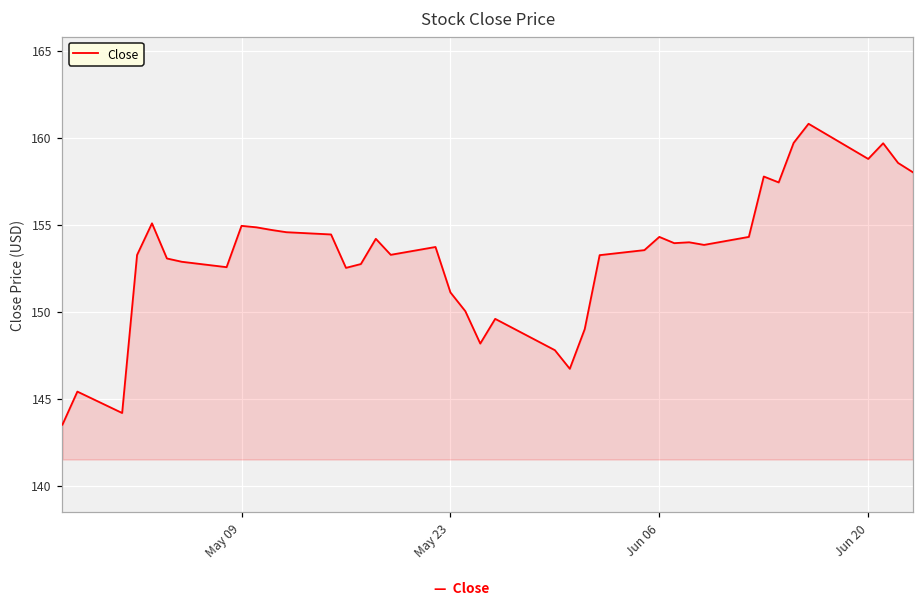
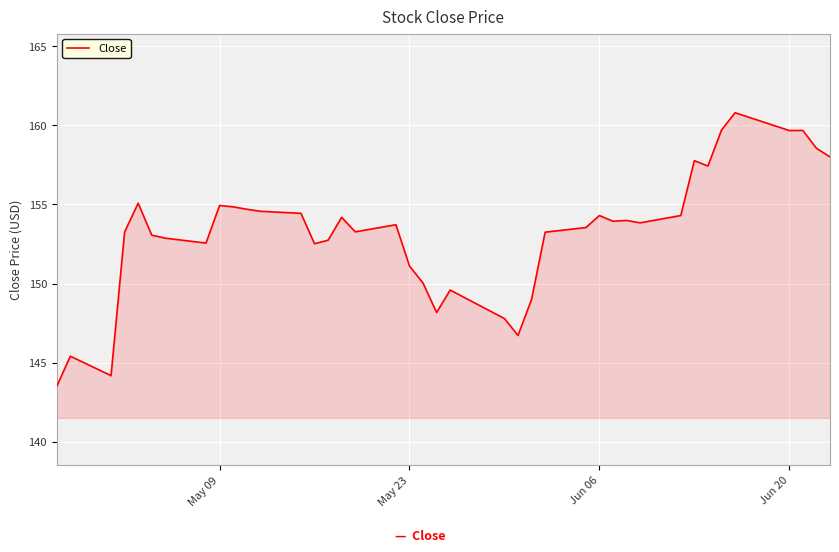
Jun 20: 158.8 -> 159.7
